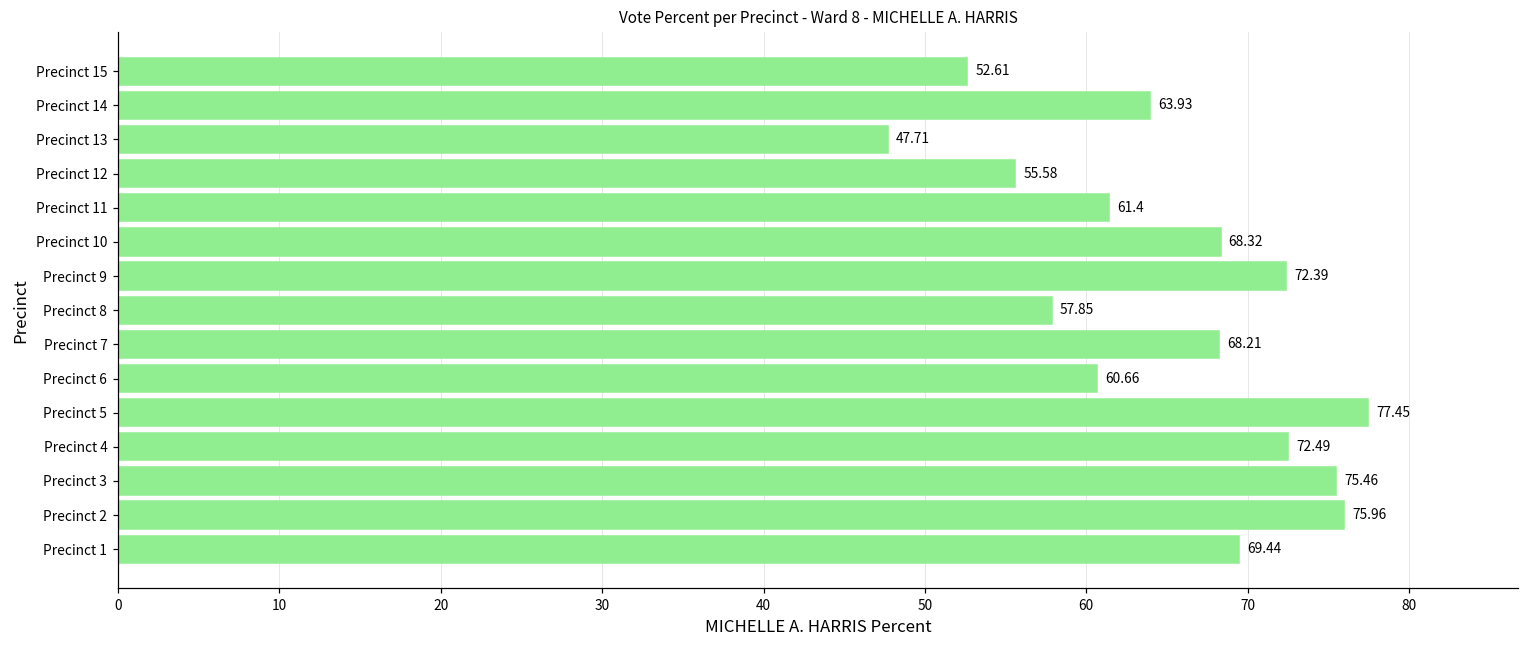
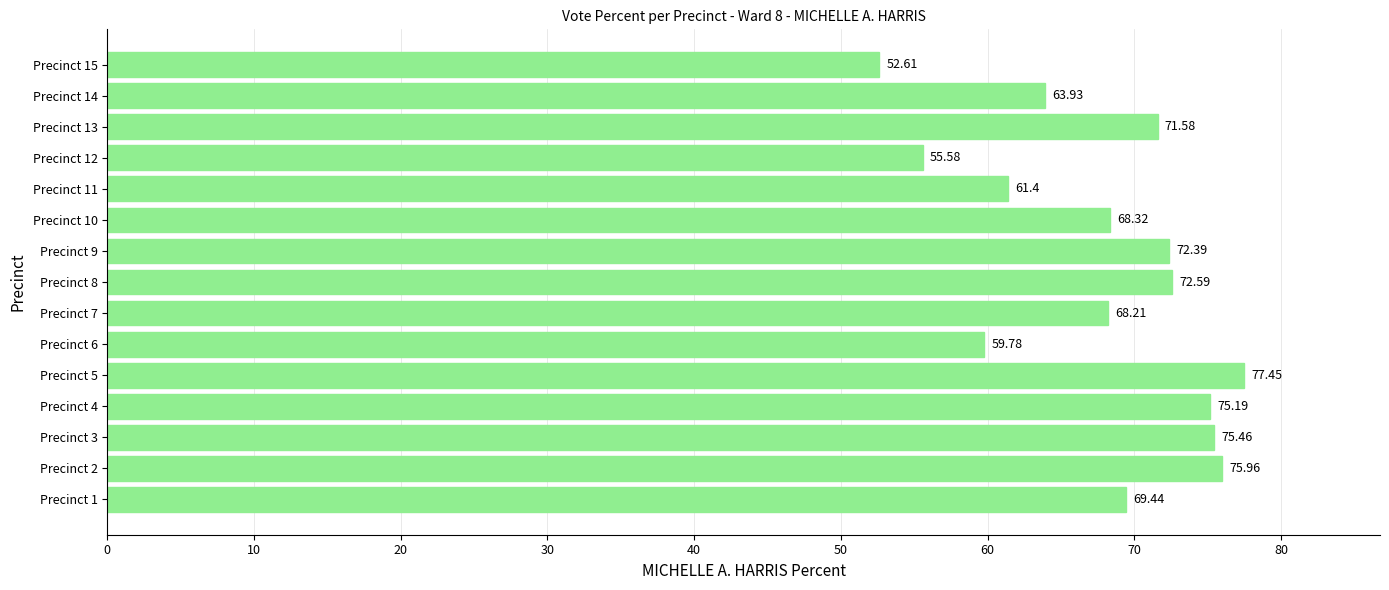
Precinct 13: 47.71 -> 71.58
Precinct 8: 57.85 -> 72.59
Precinct 6: 60.66 -> 59.78
Precinct 4: 72.49 -> 75.19
